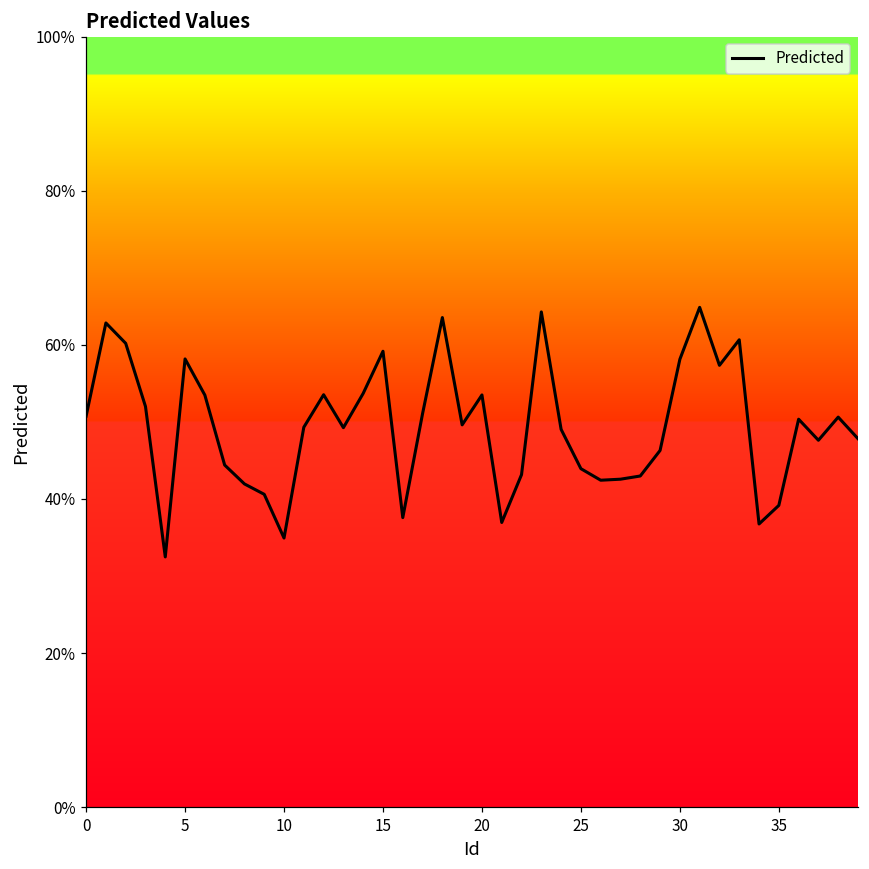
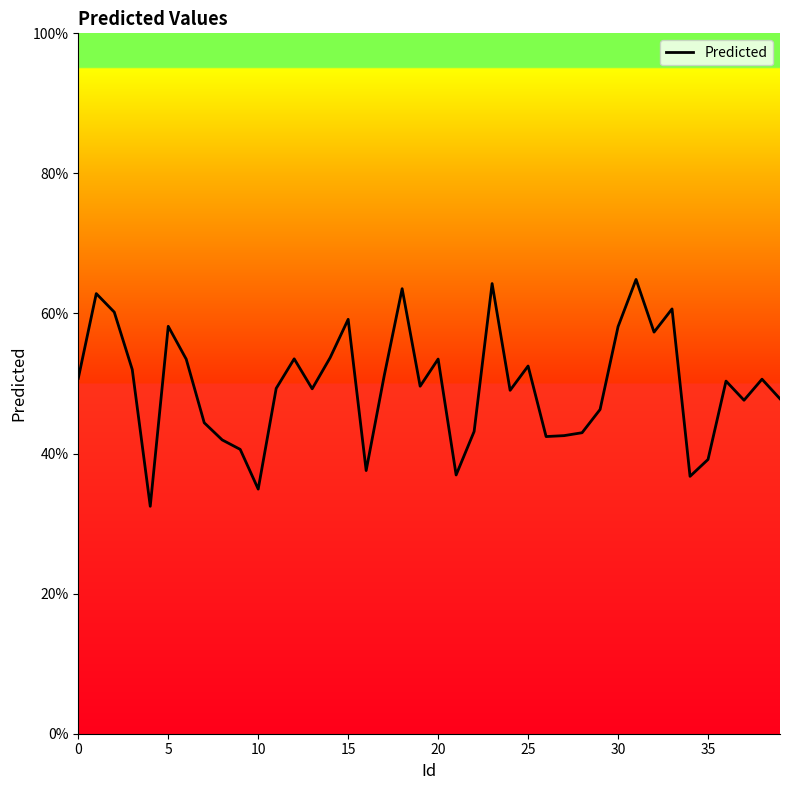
25: 44% -> 52%
